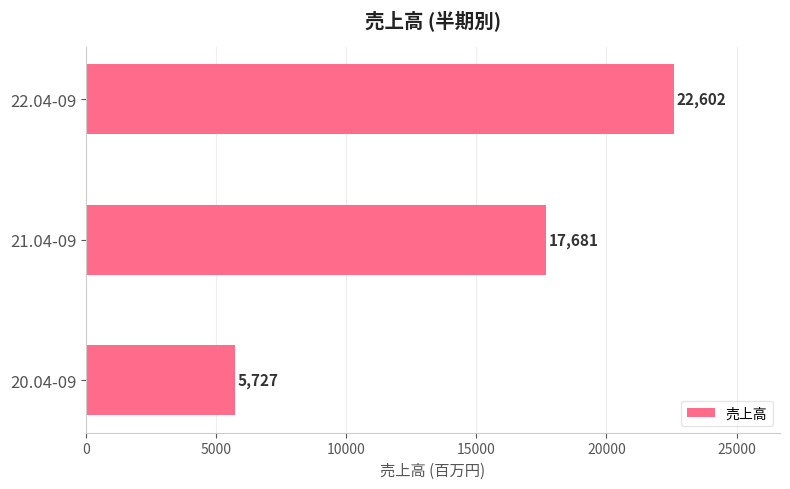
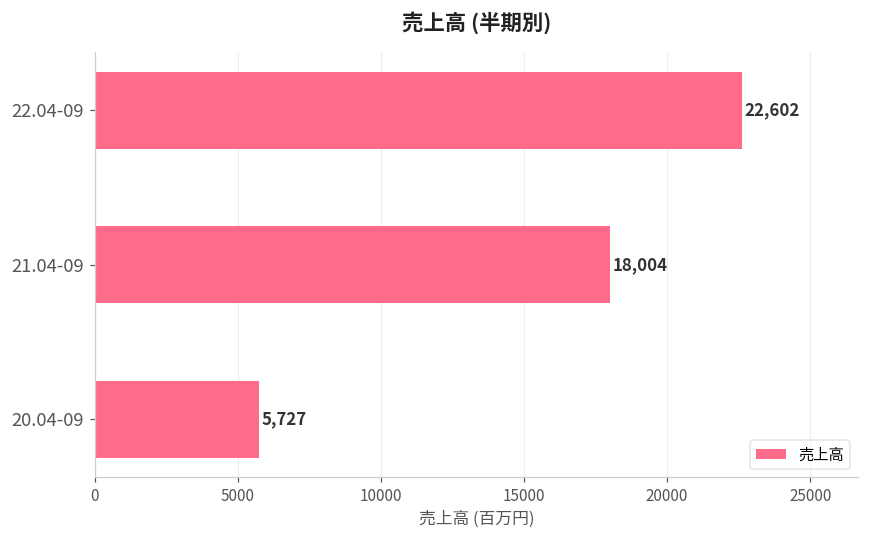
21.04-09: 17,681 -> 18,004
